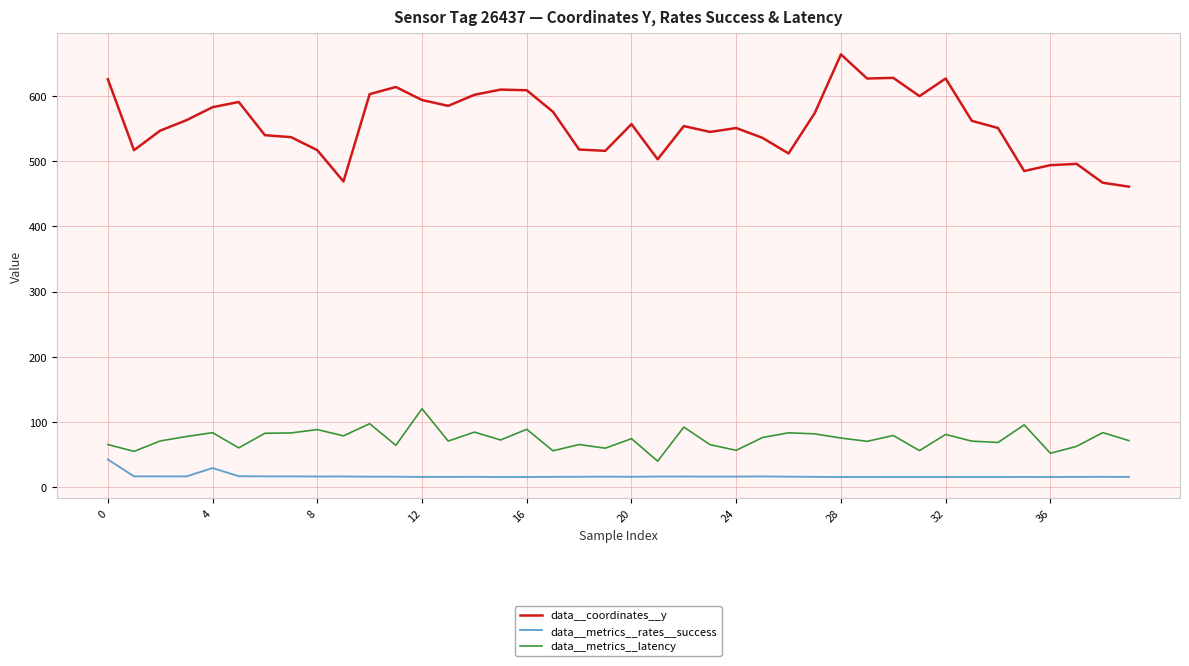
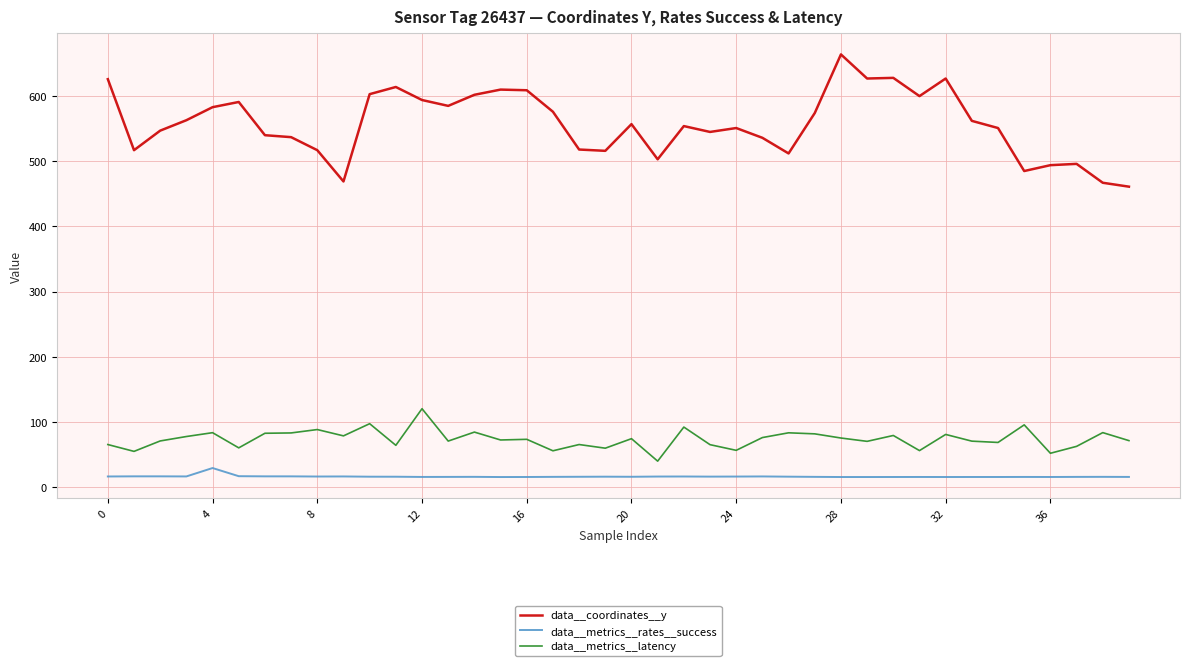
data__metrics__rates__success, 0: 40 -> 20
data__metrics__latency, 16: 90 -> 70
